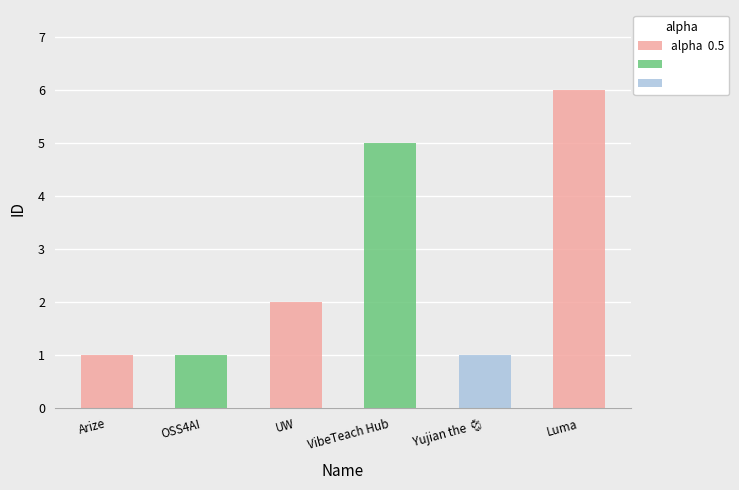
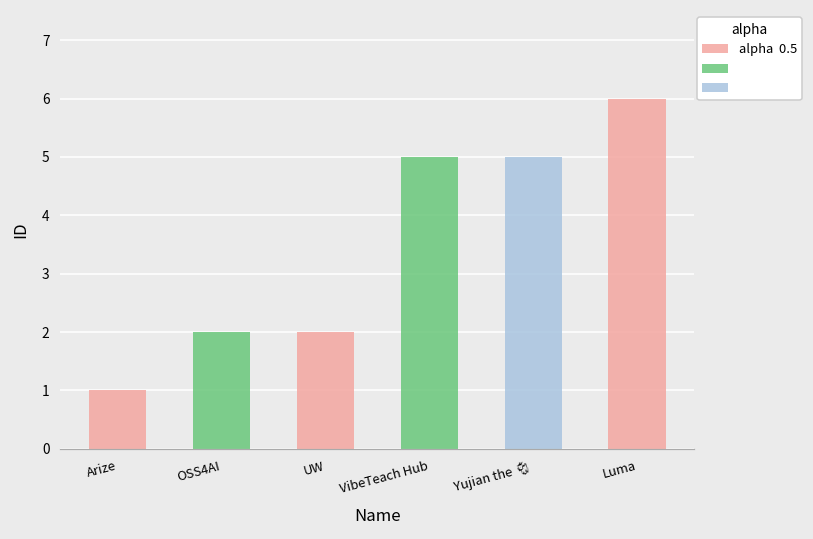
OSS4AI: 1 -> 2
Yujian the 🐐: 1 -> 5
